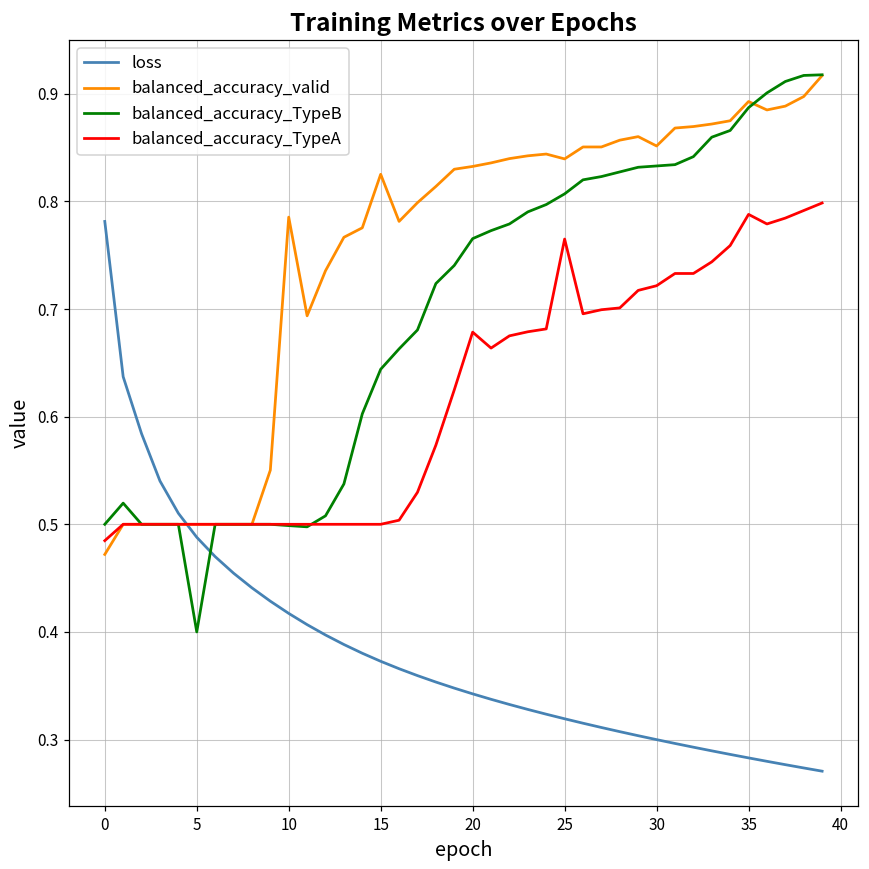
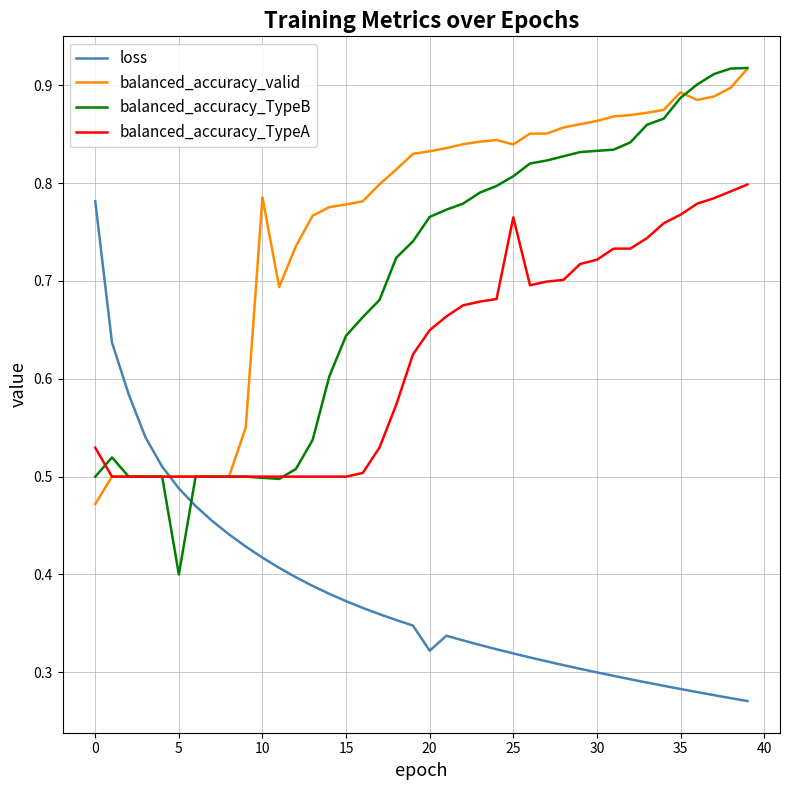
balanced_accuracy_TypeA, 0: 0.48 -> 0.53
balanced_accuracy_valid, 15: 0.83 -> 0.78
loss, 20: 0.34 -> 0.32
balanced_accuracy_TypeA, 20: 0.68 -> 0.65
balanced_accuracy_valid, 30: 0.85 -> 0.86
balanced_accuracy_TypeA, 35: 0.79 -> 0.77
